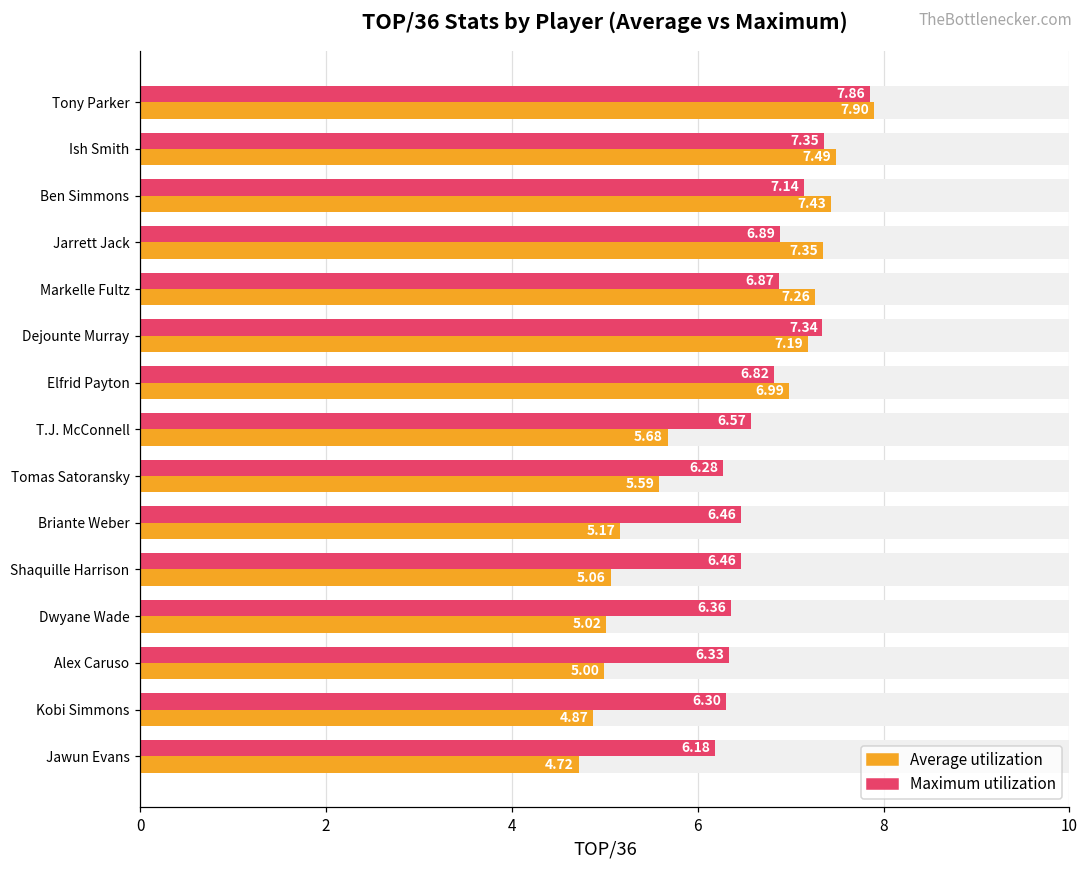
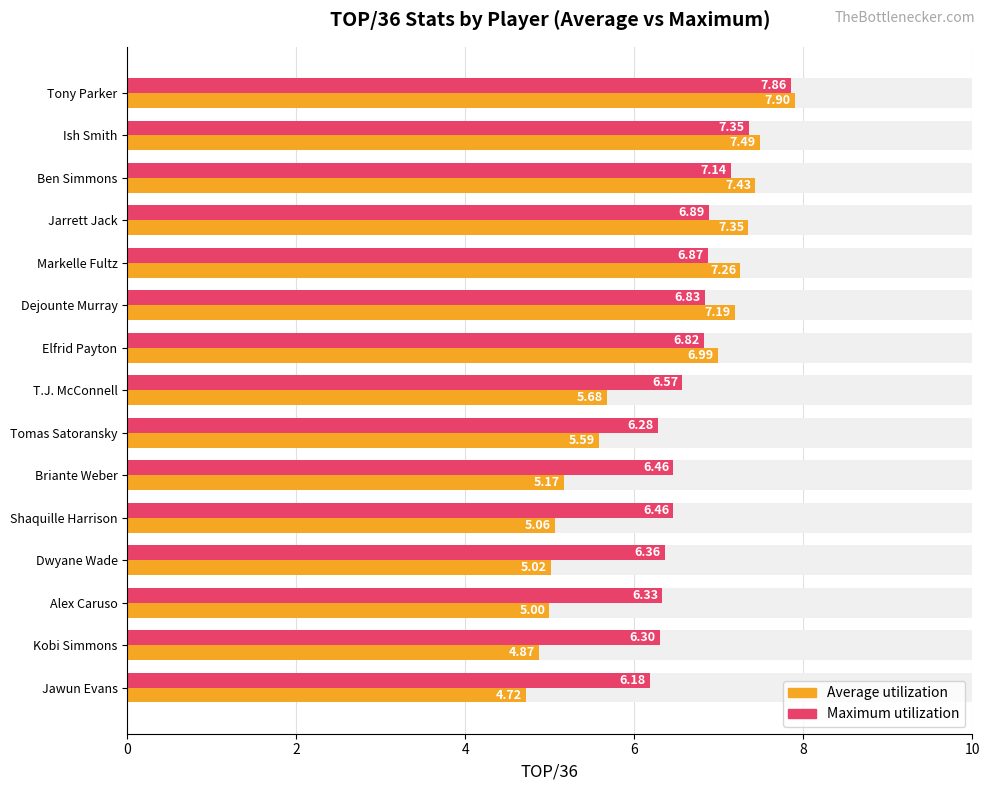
Maximum utilization, Dejounte Murray: 7.34 -> 6.83
